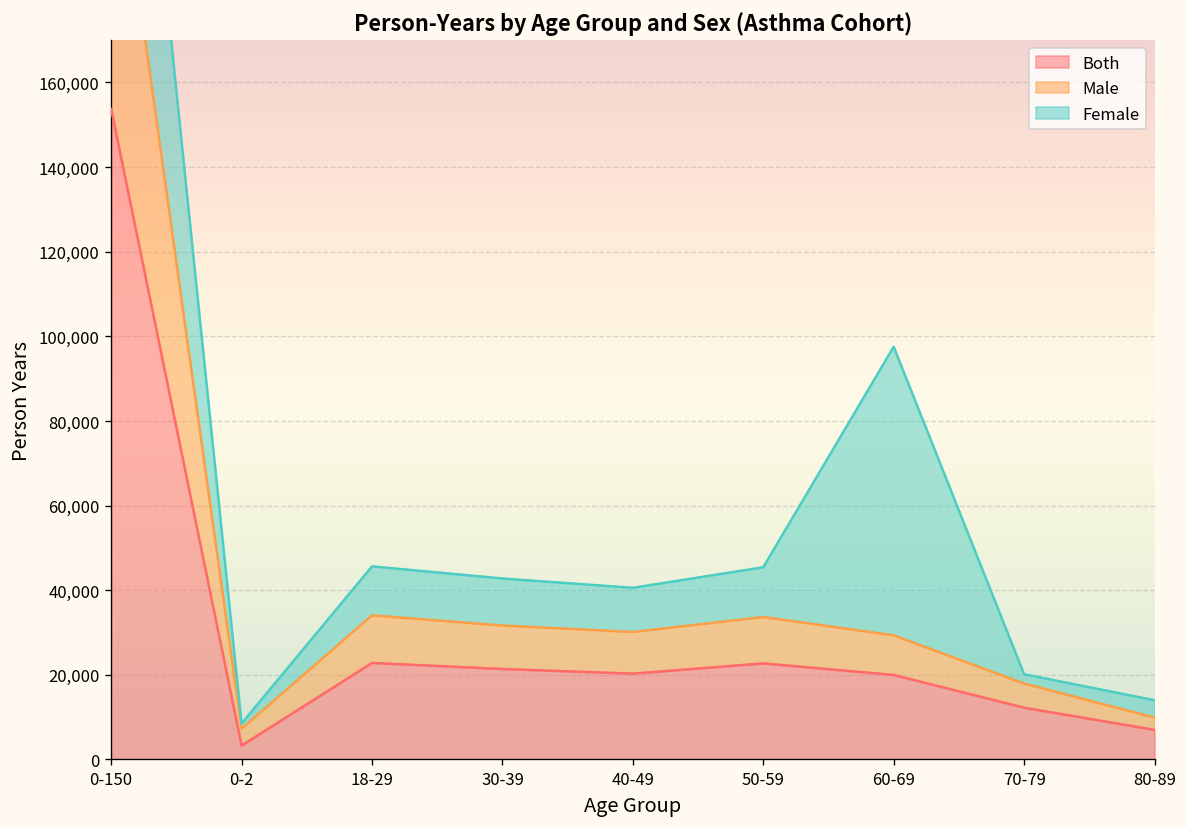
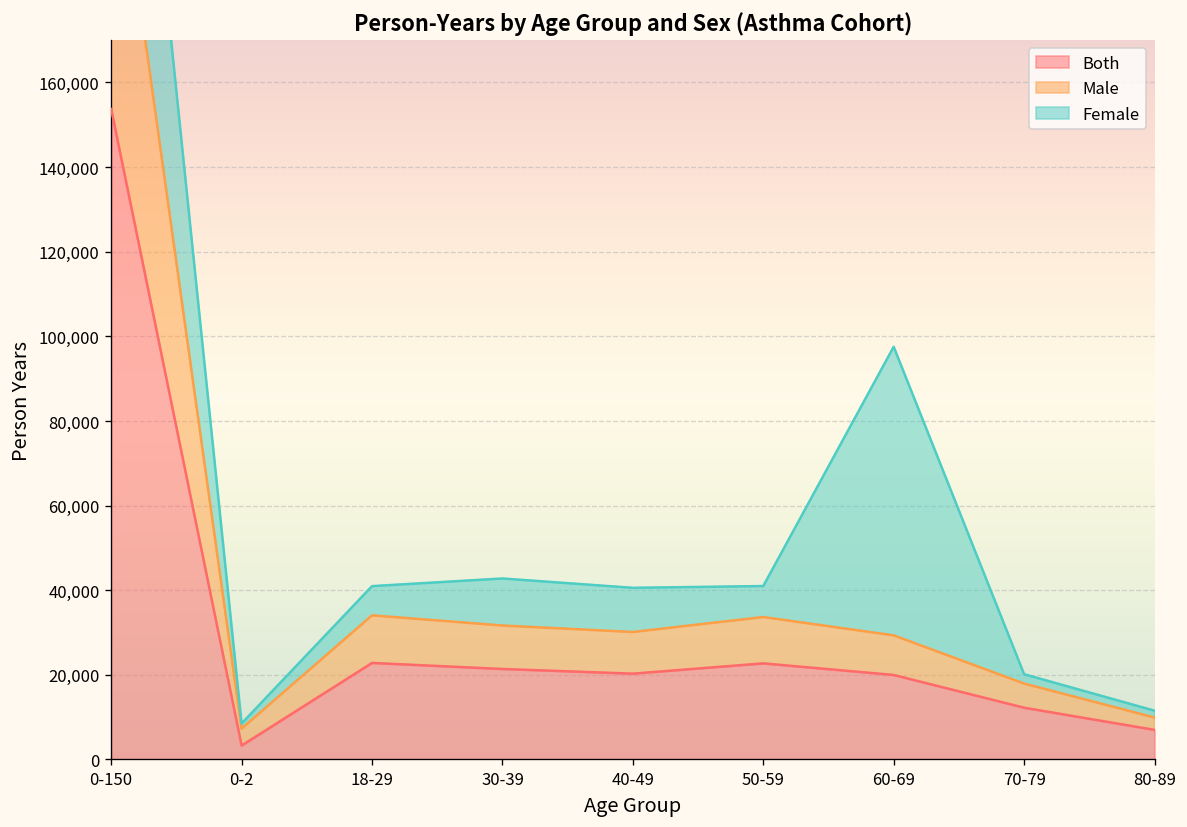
Female, 18-29: 12,000 -> 7,000
Female, 50-59: 12,000 -> 7,000
Female, 80-89: 4,000 -> 2,000
